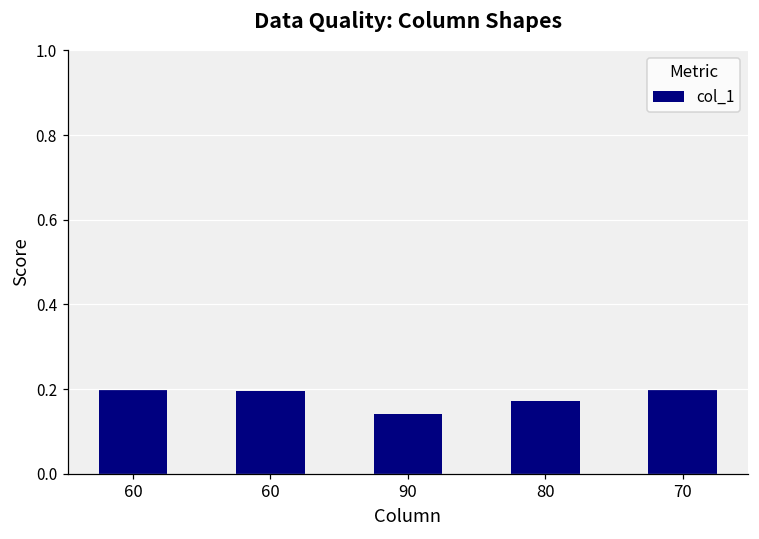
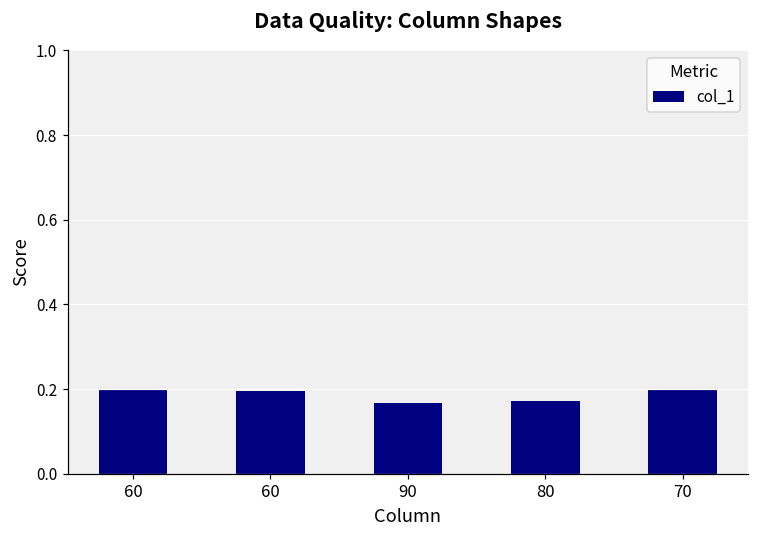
90: 0.14 -> 0.17
